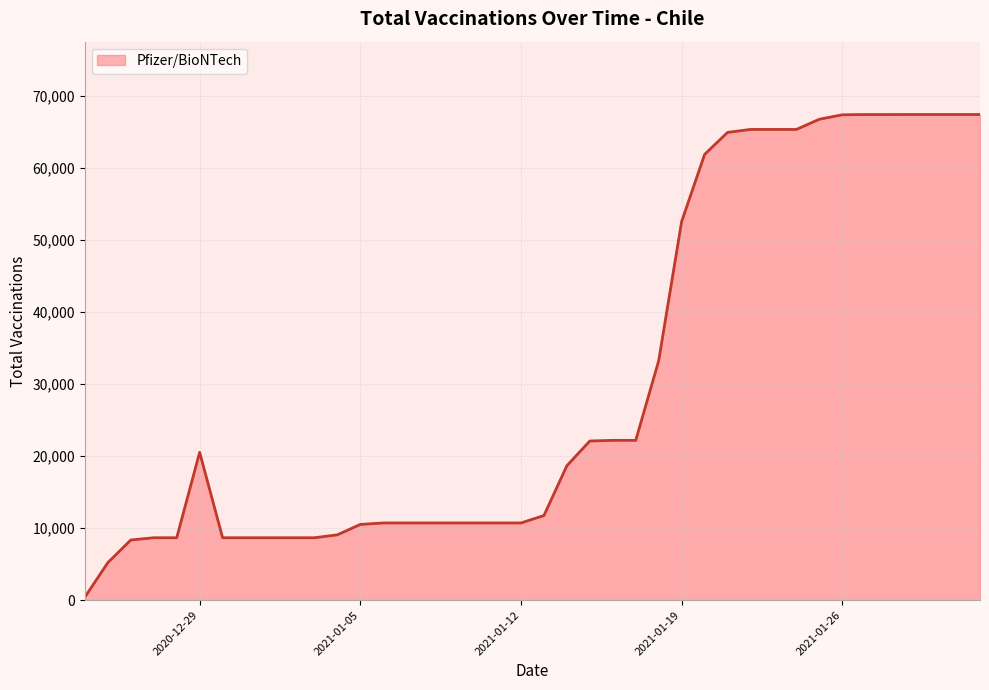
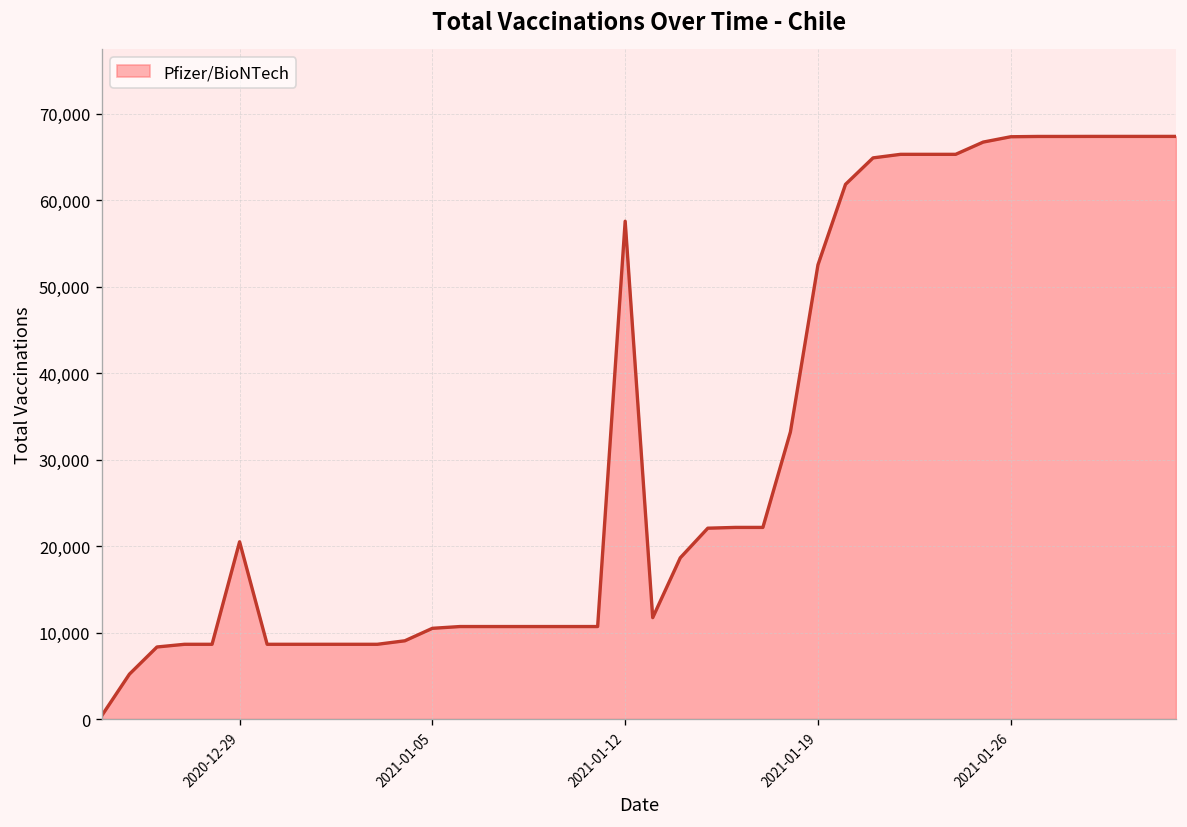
2021-01-12: 11,000 -> 58,000
